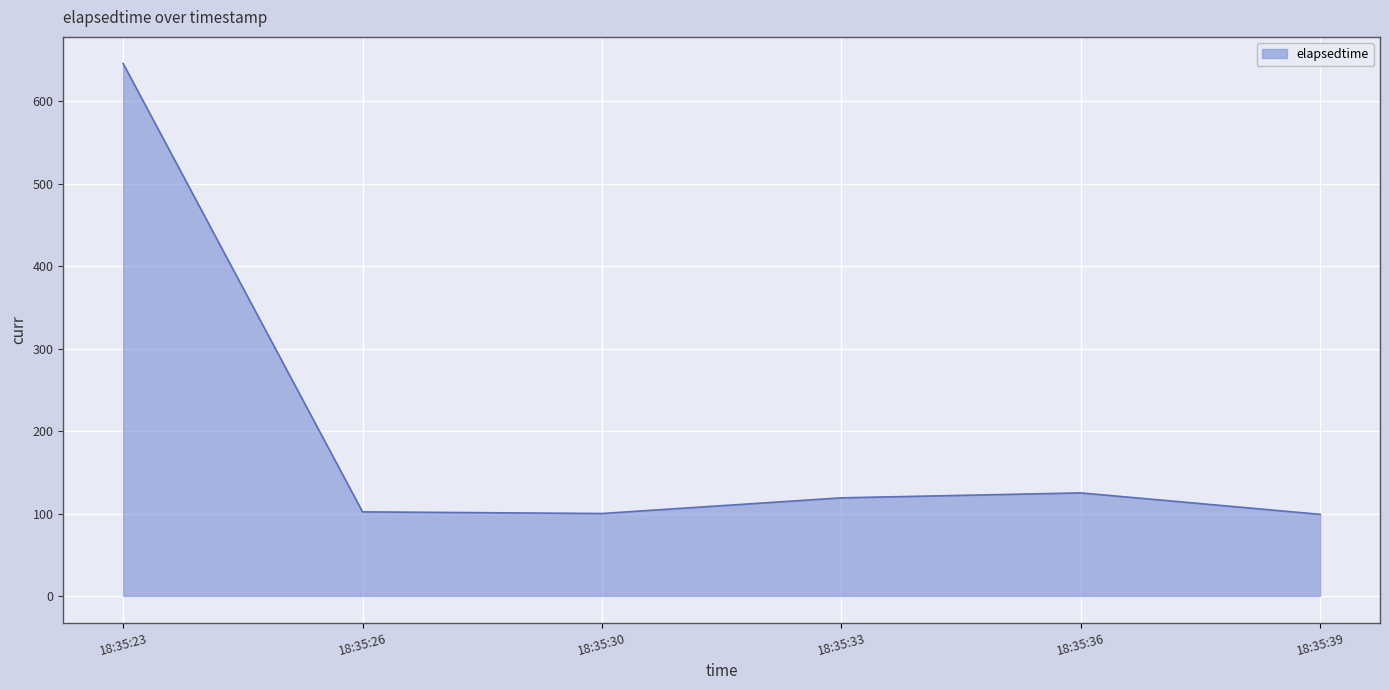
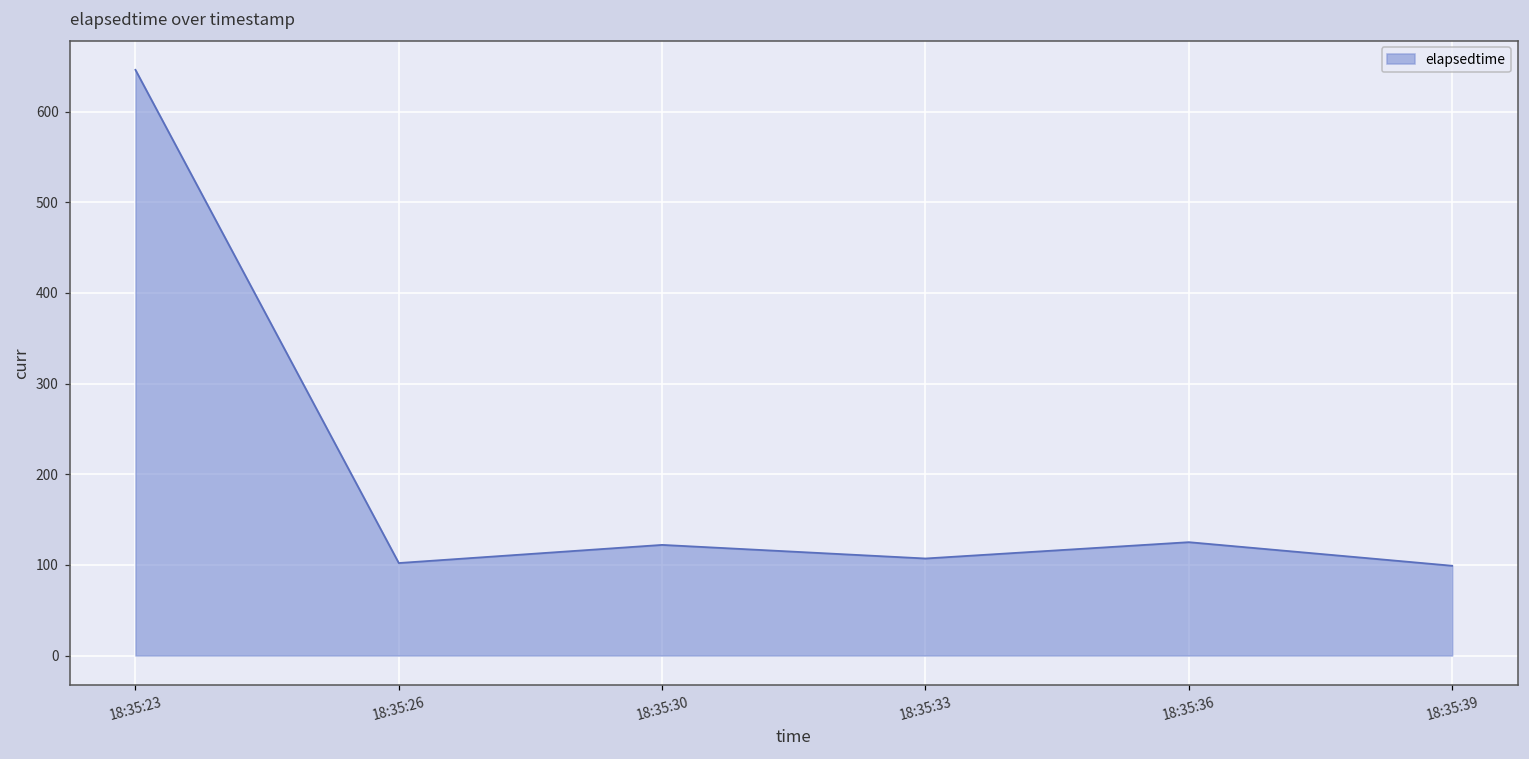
18:35:30: 100 -> 120
18:35:33: 120 -> 110
